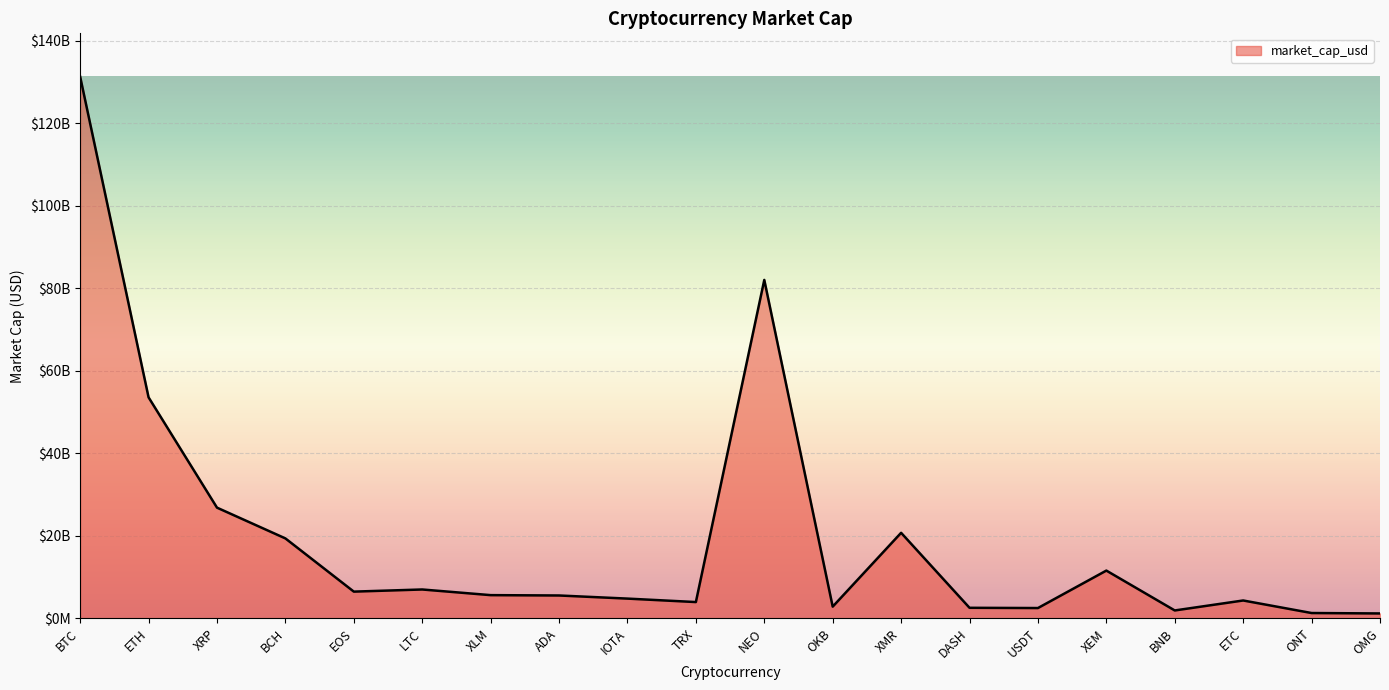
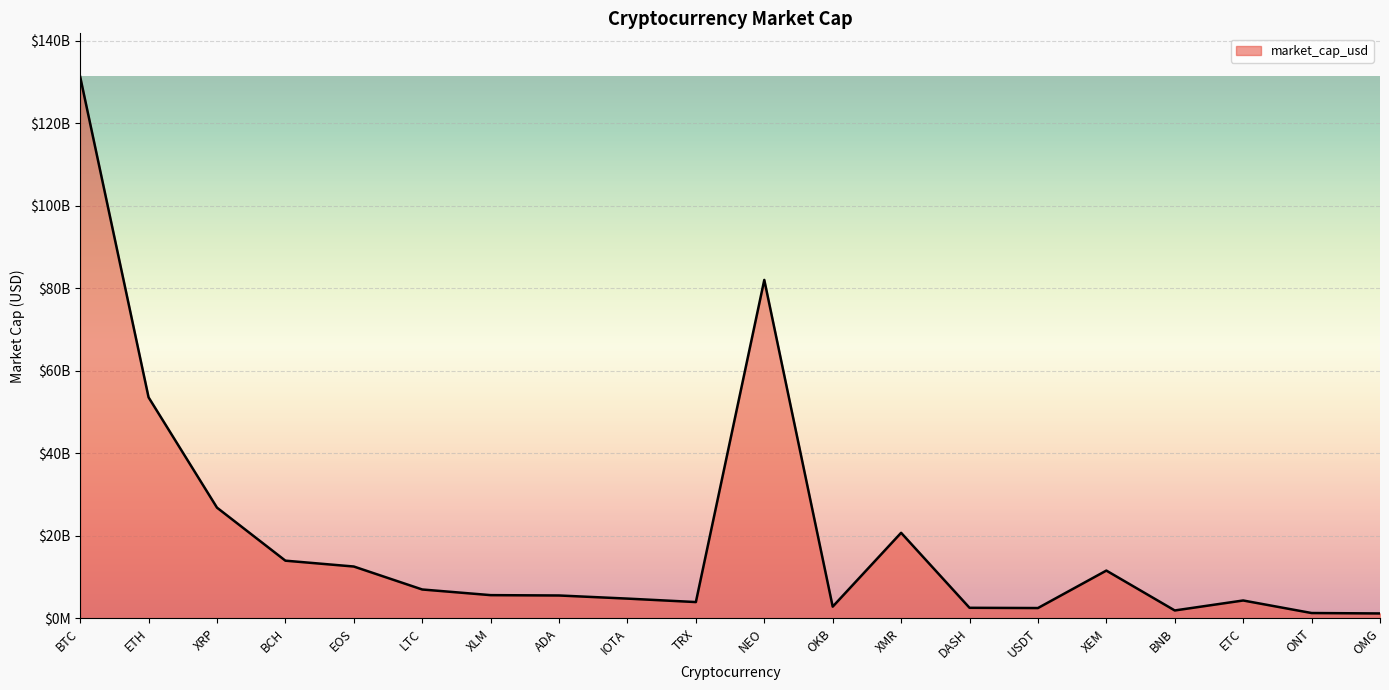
BCH: $19000000000 -> $14000000000
EOS: $6000000000 -> $13000000000
